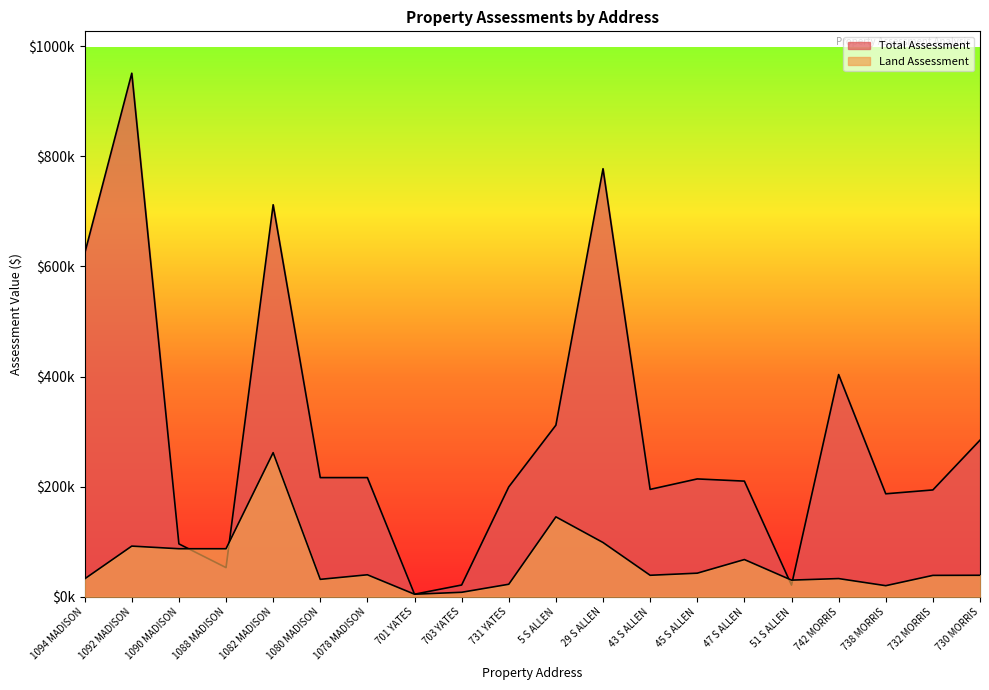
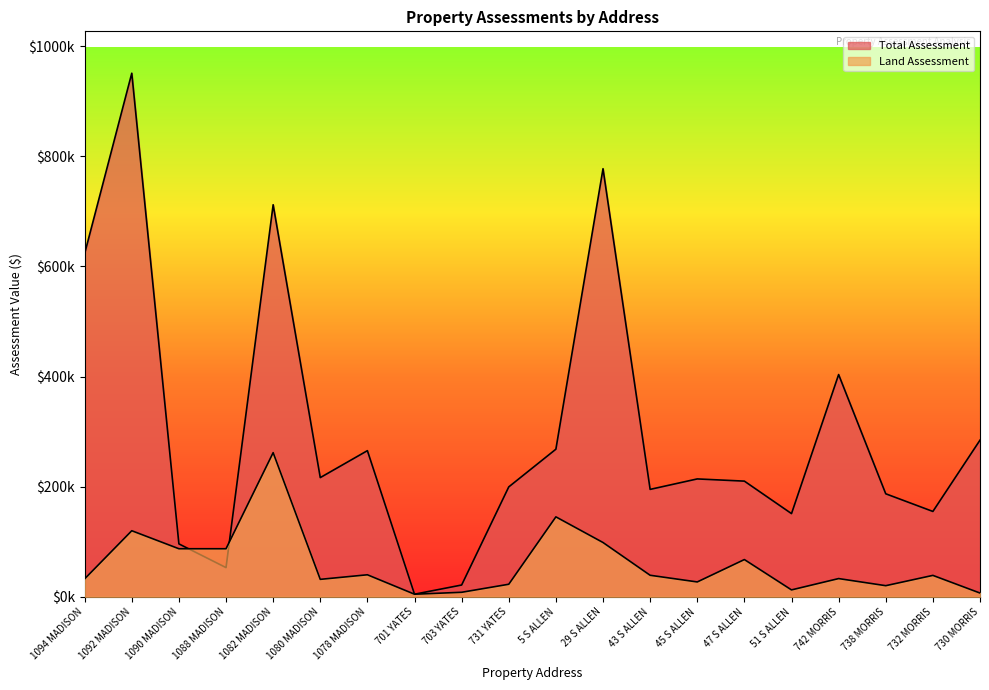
Land Assessment, 1092 MADISON: $90000 -> $120000
Total Assessment, 1078 MADISON: $220000 -> $270000
Total Assessment, 5 S ALLEN: $310000 -> $270000
Land Assessment, 45 S ALLEN: $40000 -> $30000
Total Assessment, 51 S ALLEN: $20000 -> $150000
Land Assessment, 51 S ALLEN: $30000 -> $10000
Total Assessment, 732 MORRIS: $190000 -> $150000
Land Assessment, 730 MORRIS: $40000 -> $10000
